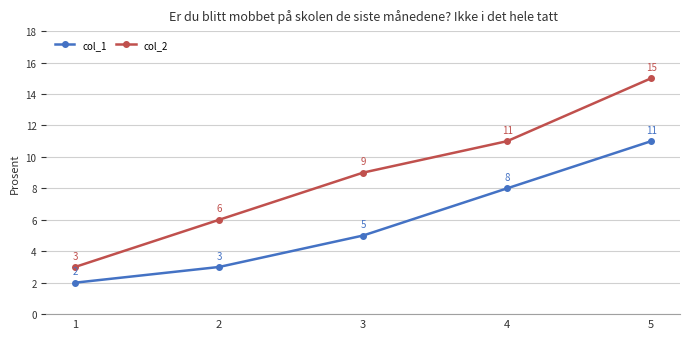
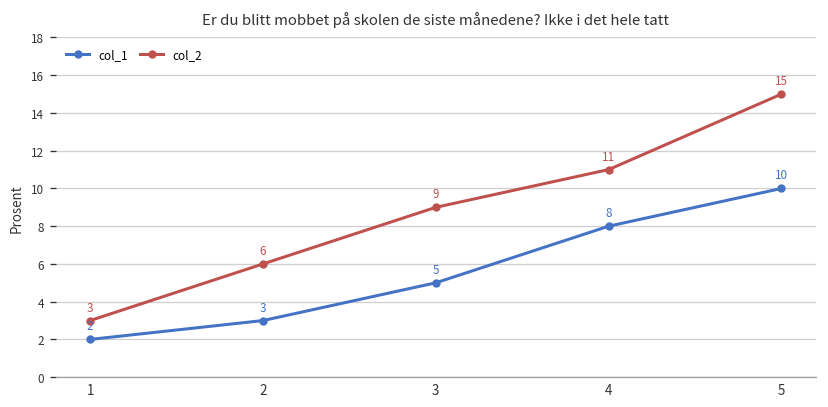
col_1, 5: 11 -> 10
